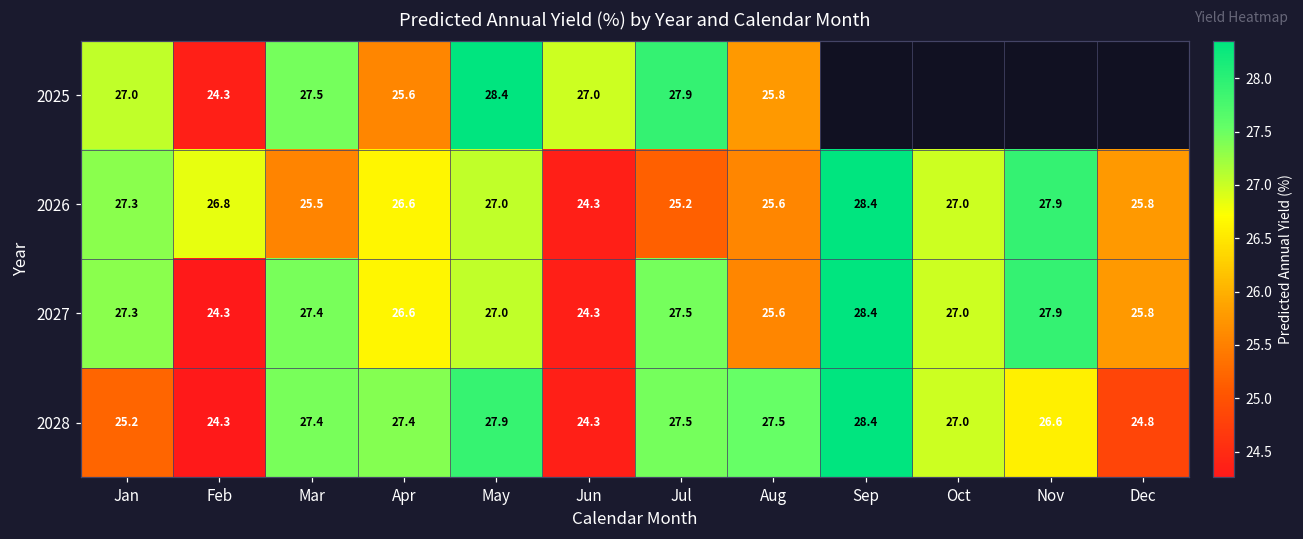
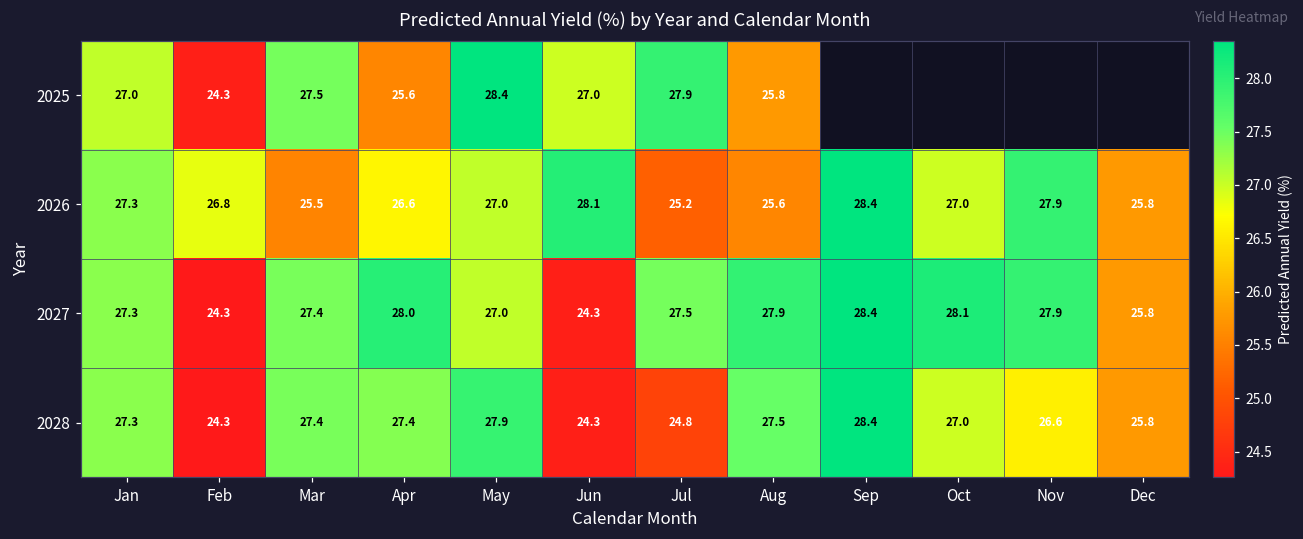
2026, Jun: 24.3 -> 28.1
2027, Apr: 26.6 -> 28.0
2027, Aug: 25.6 -> 27.9
2027, Oct: 27.0 -> 28.1
2028, Jan: 25.2 -> 27.3
2028, Jul: 27.5 -> 24.8
2028, Dec: 24.8 -> 25.8
